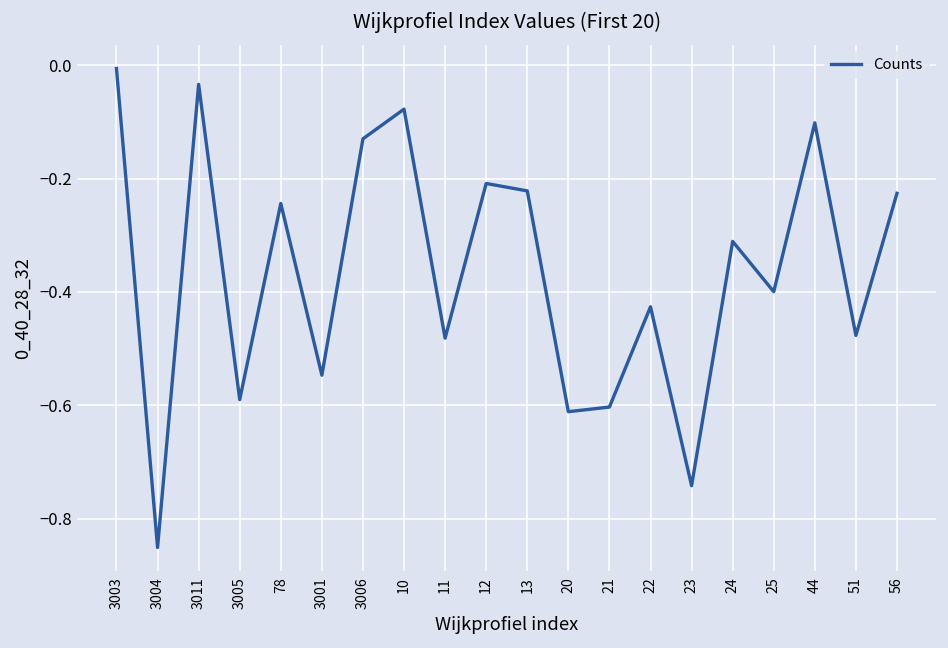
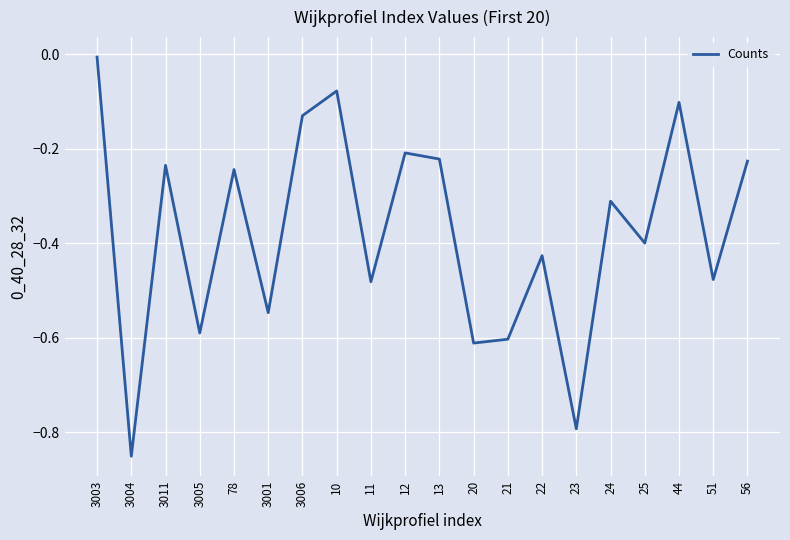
3011: -0.03 -> -0.23
23: -0.74 -> -0.79
